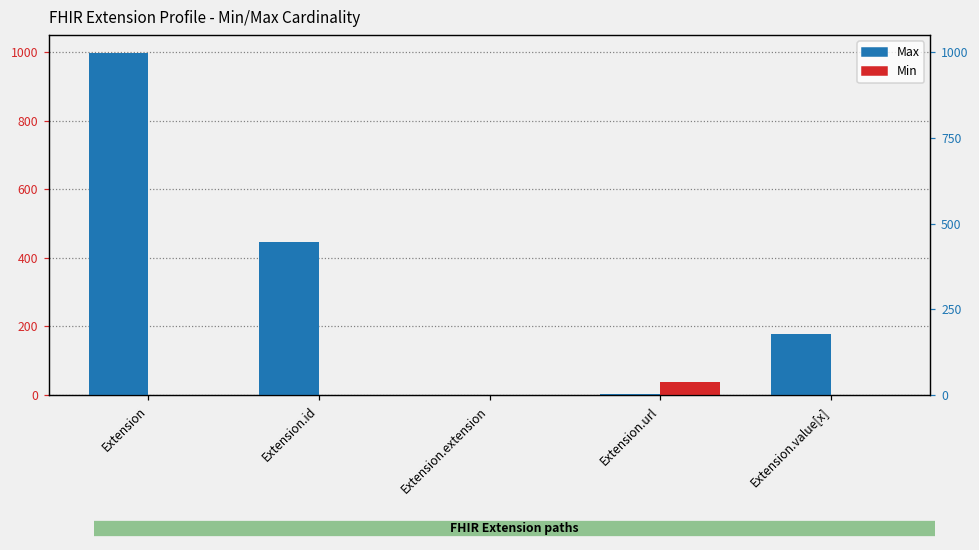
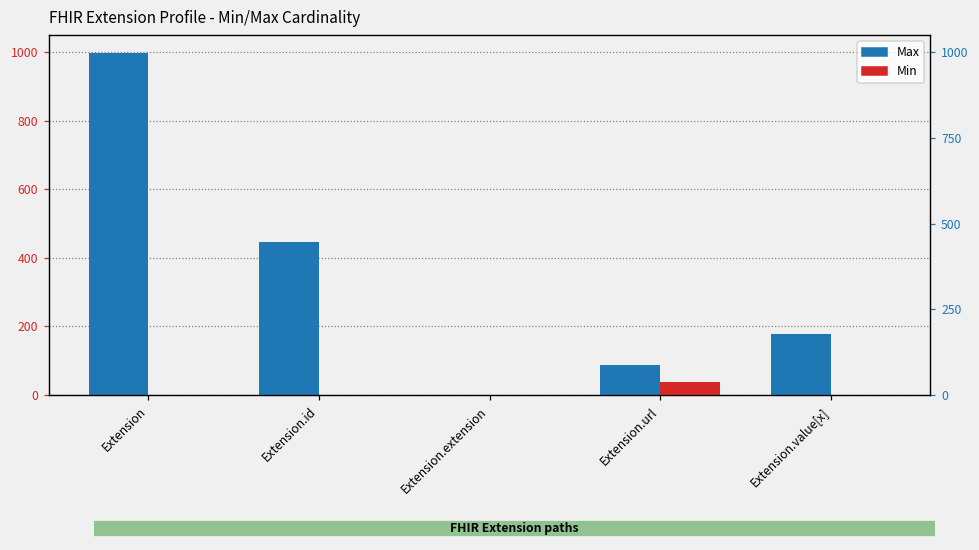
Max, Extension.url: 0 -> 90
